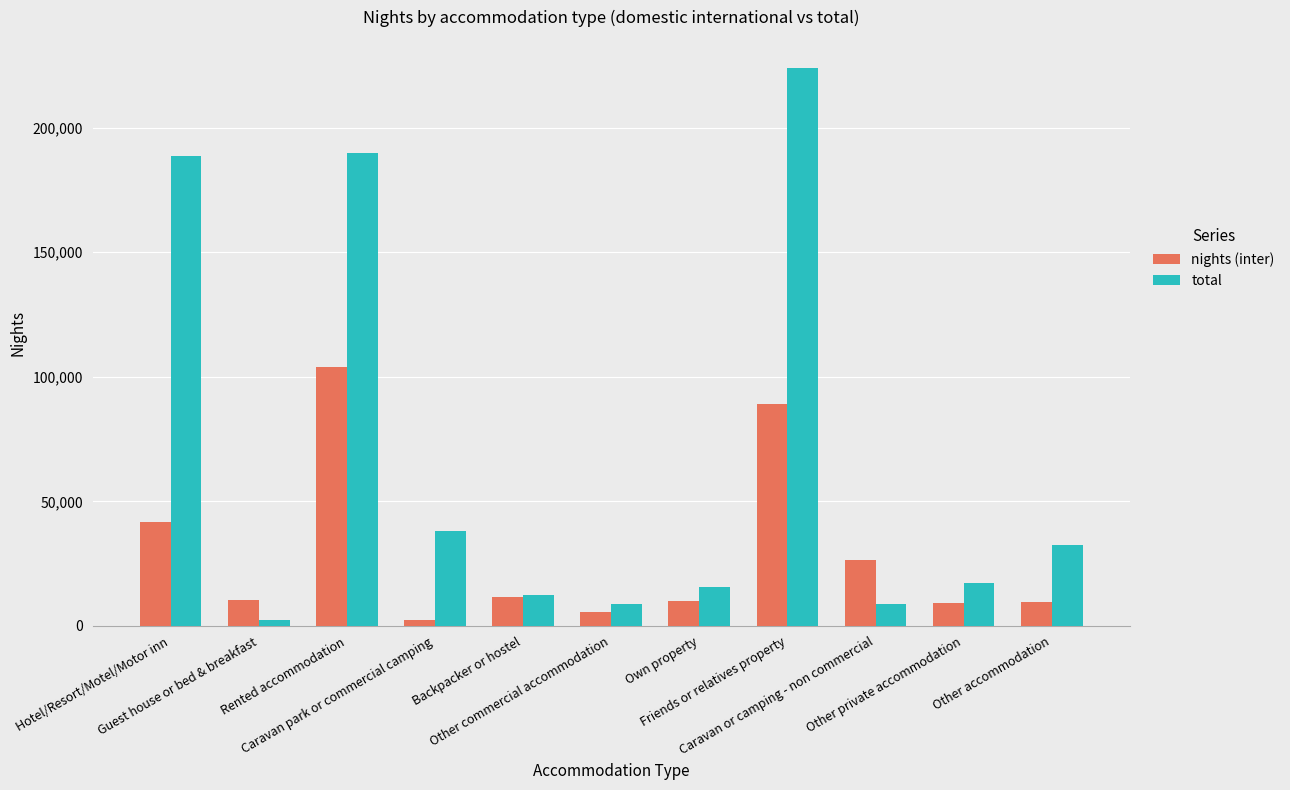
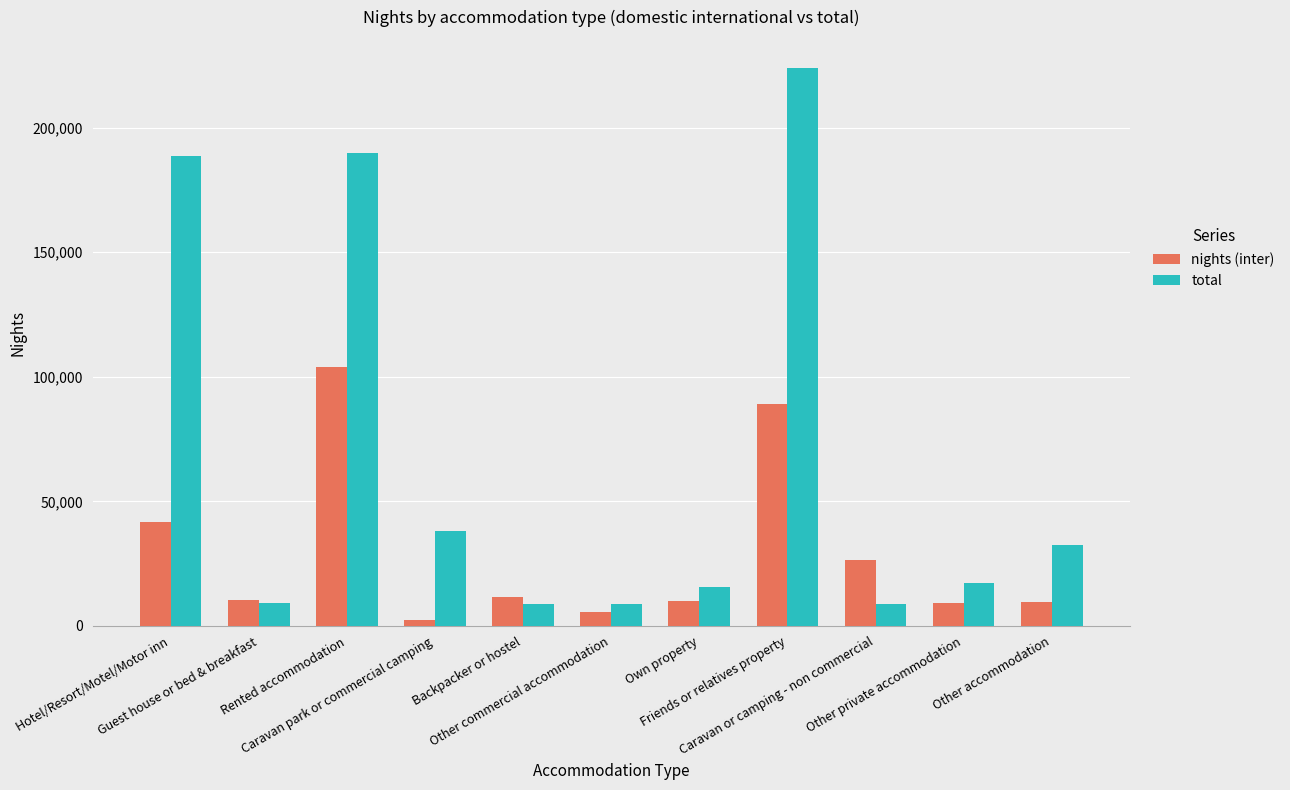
total, Guest house or bed & breakfast: 2,000 -> 9,000
total, Backpacker or hostel: 13,000 -> 9,000
